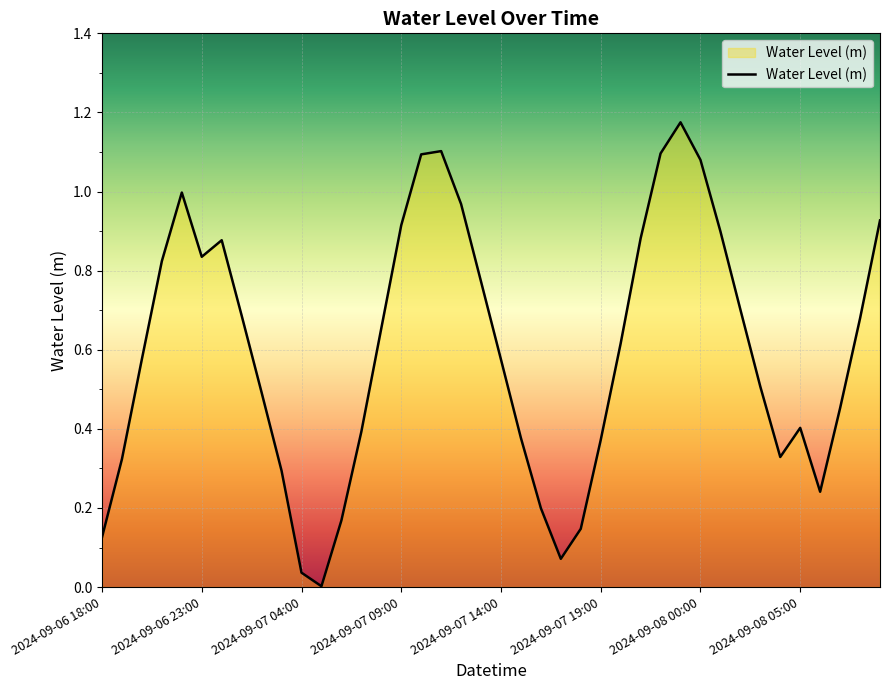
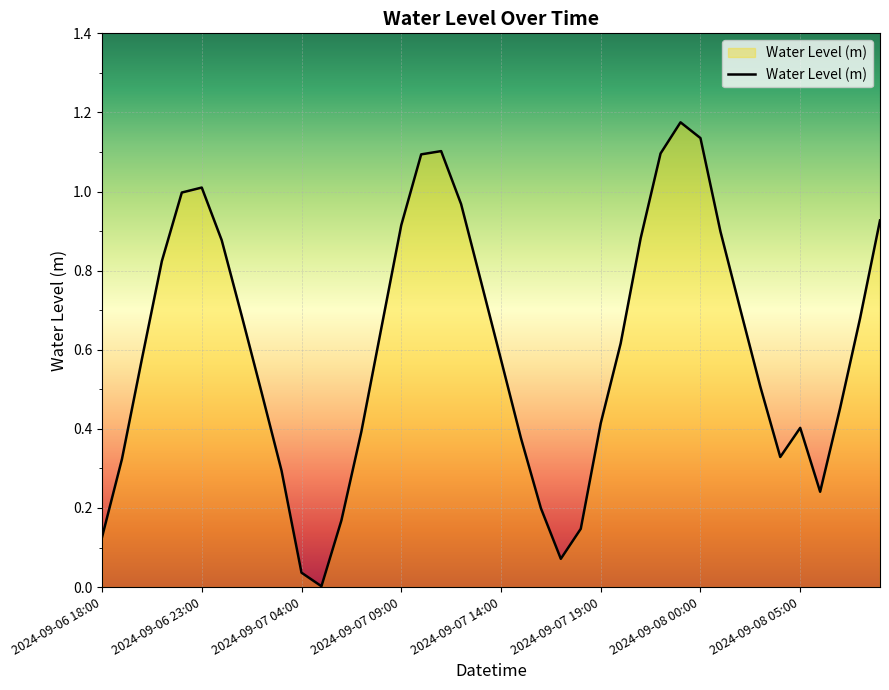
2024-09-06 23:00: 0.84 -> 1.01
2024-09-07 19:00: 0.37 -> 0.41
2024-09-08 00:00: 1.08 -> 1.14
